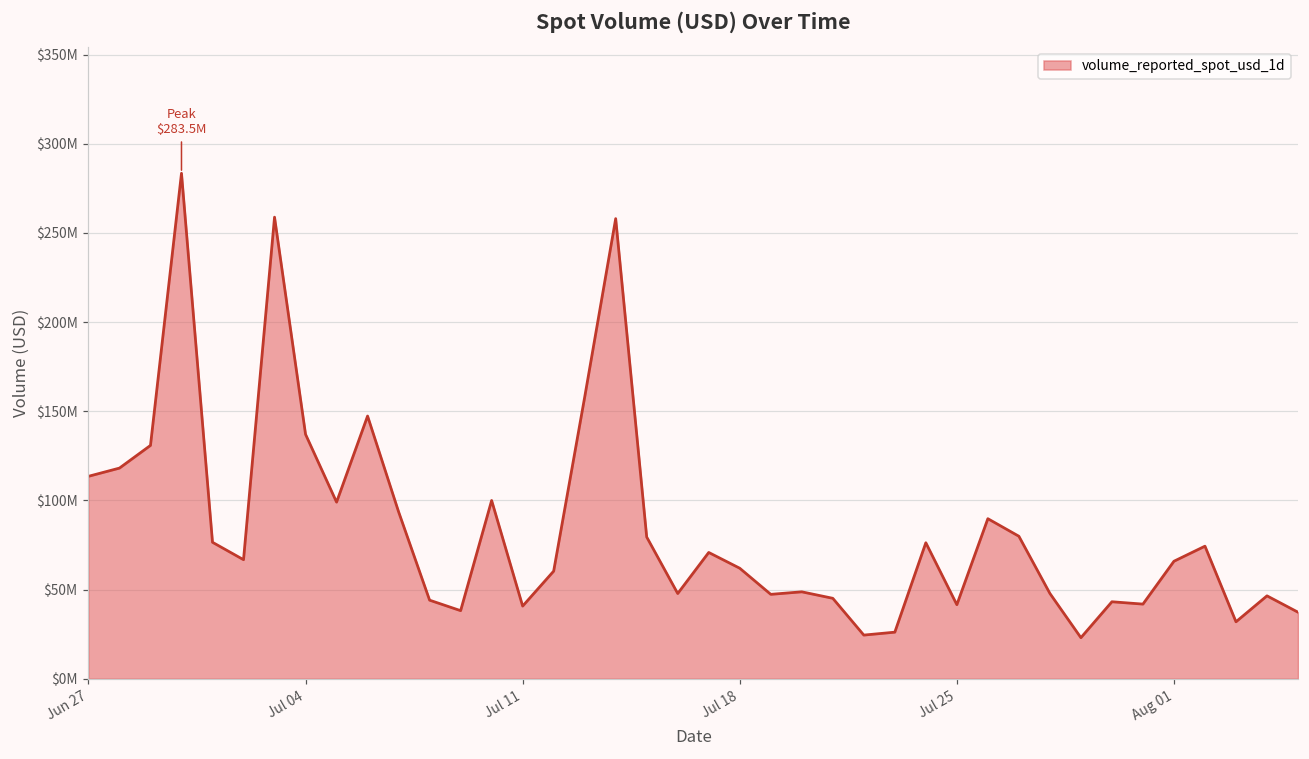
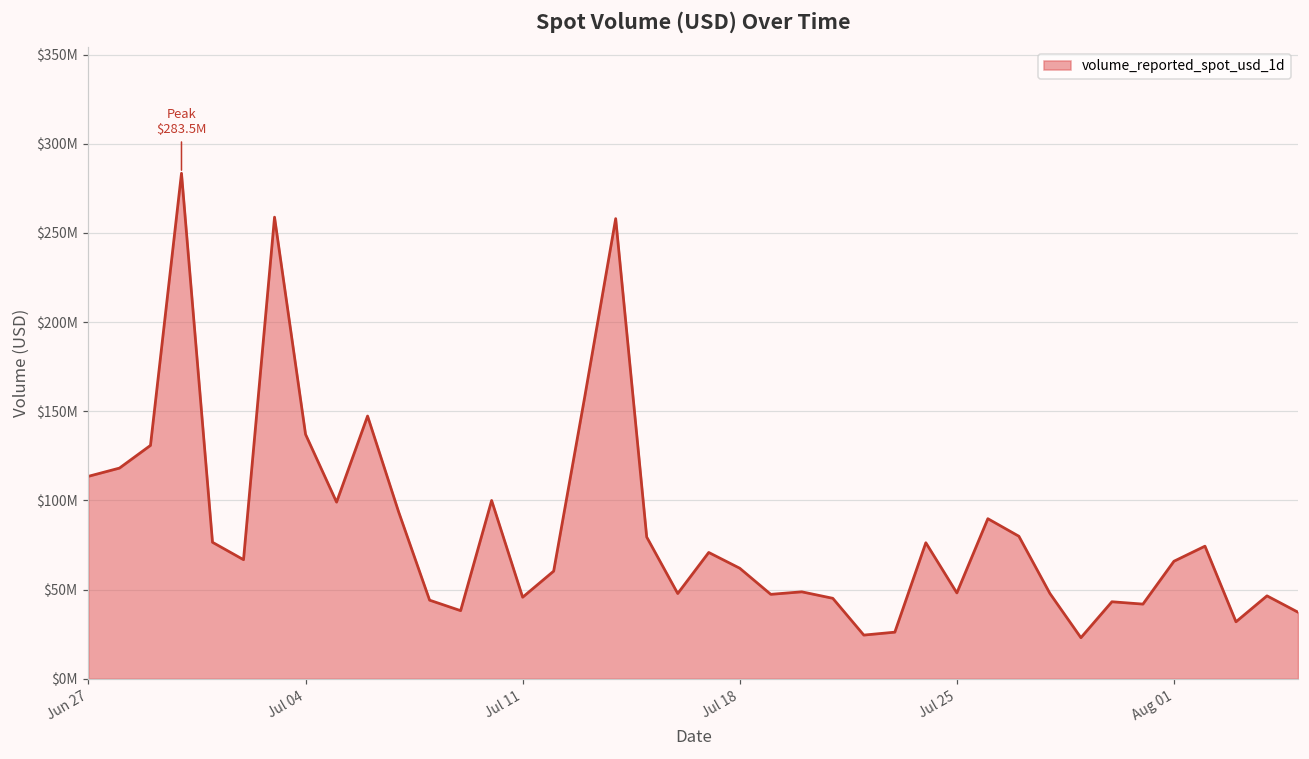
Jul 11: $41000000 -> $46000000
Jul 25: $42000000 -> $48000000
